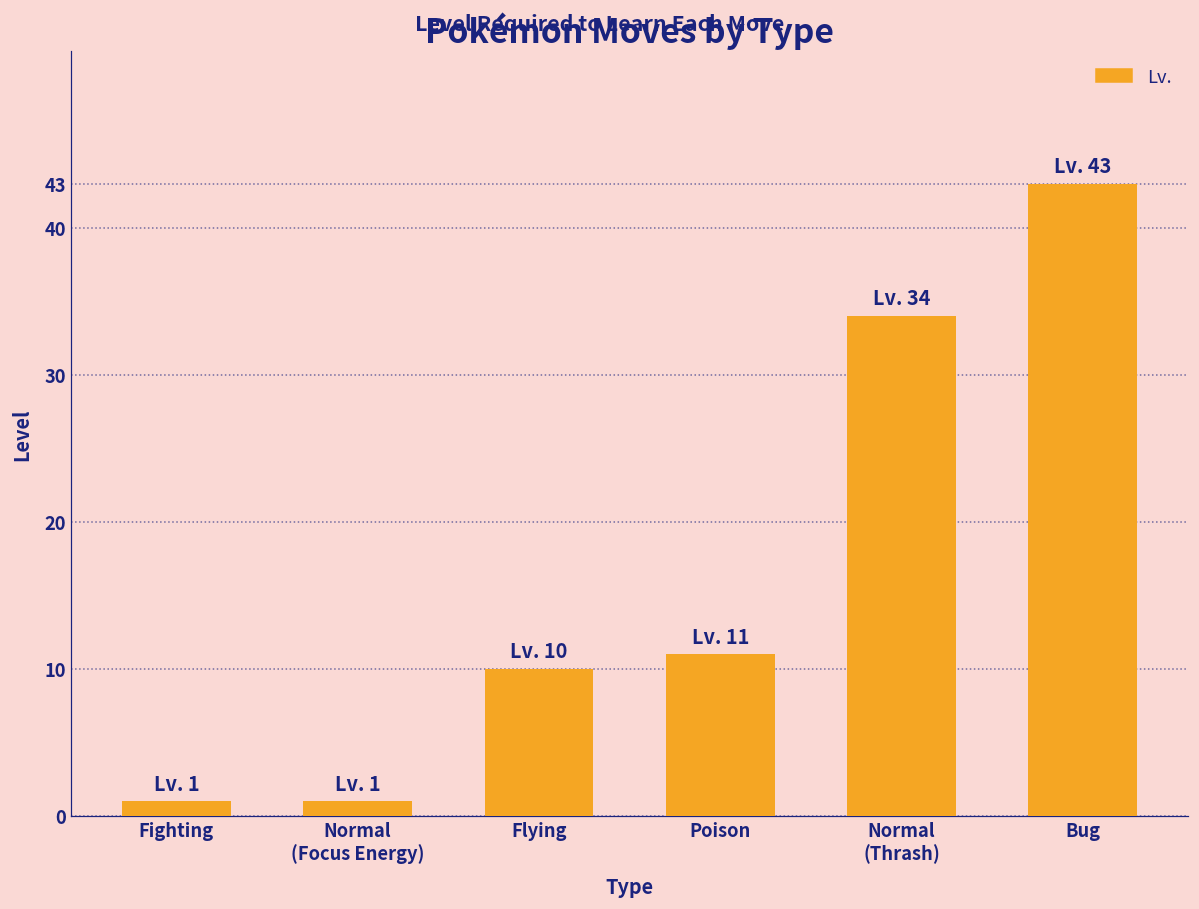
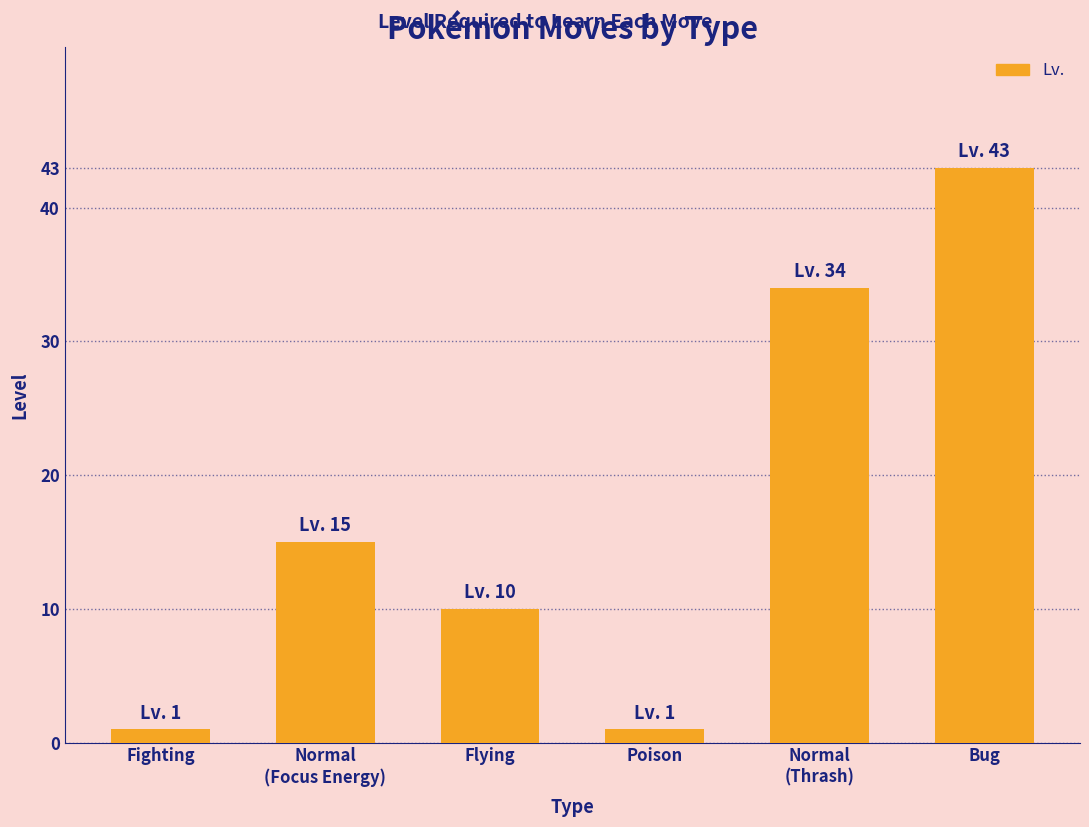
Normal (Focus Energy): 1 -> 15
Poison: 11 -> 1
